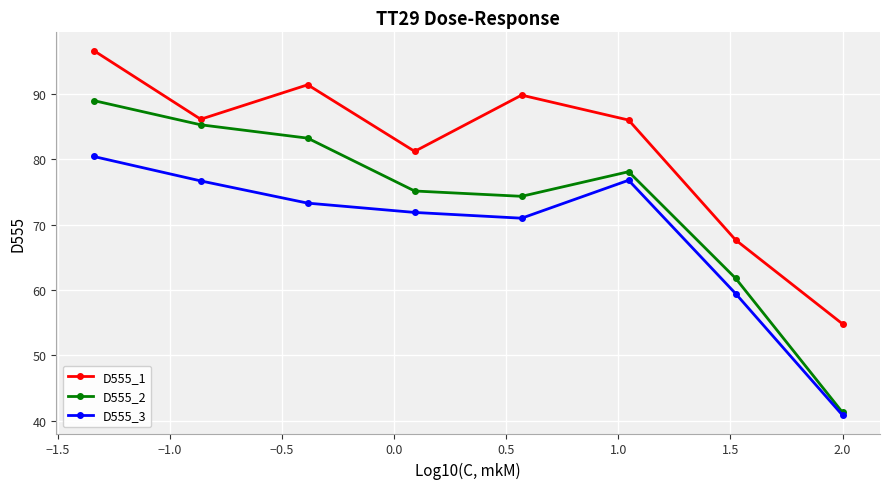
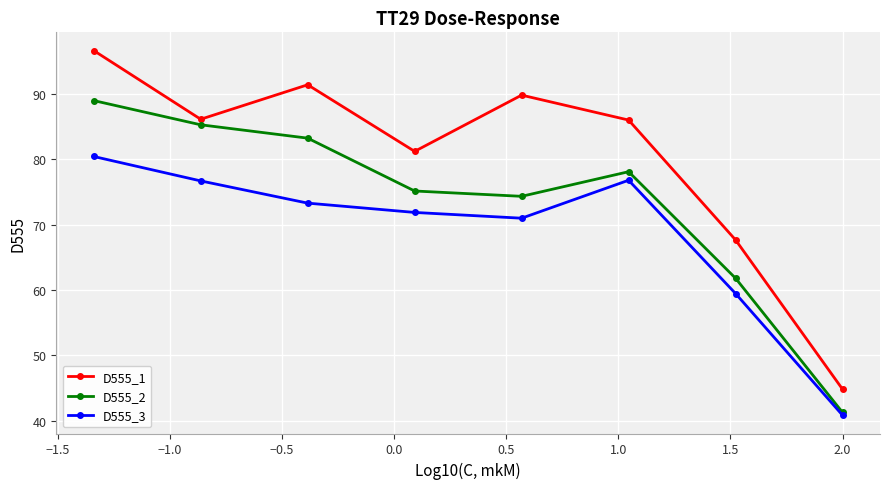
D555_1, 2.0: 55 -> 45
